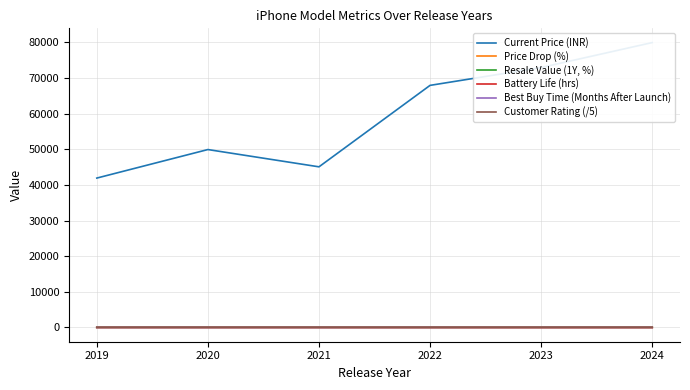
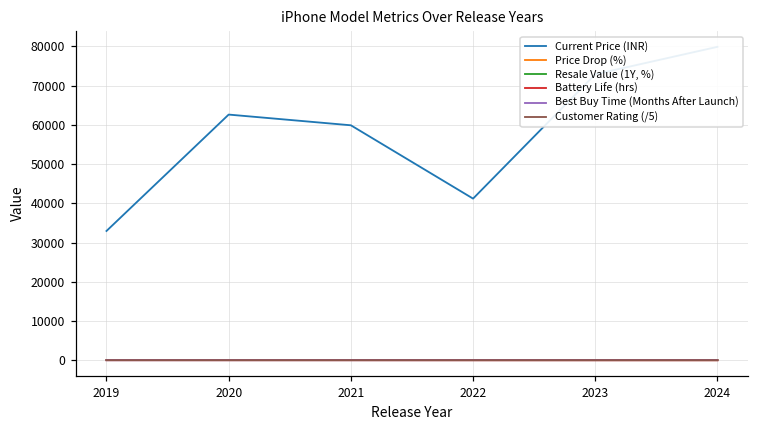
Current Price (INR), 2019: 42000 -> 33000
Current Price (INR), 2020: 50000 -> 63000
Current Price (INR), 2021: 45000 -> 60000
Current Price (INR), 2022: 68000 -> 41000
